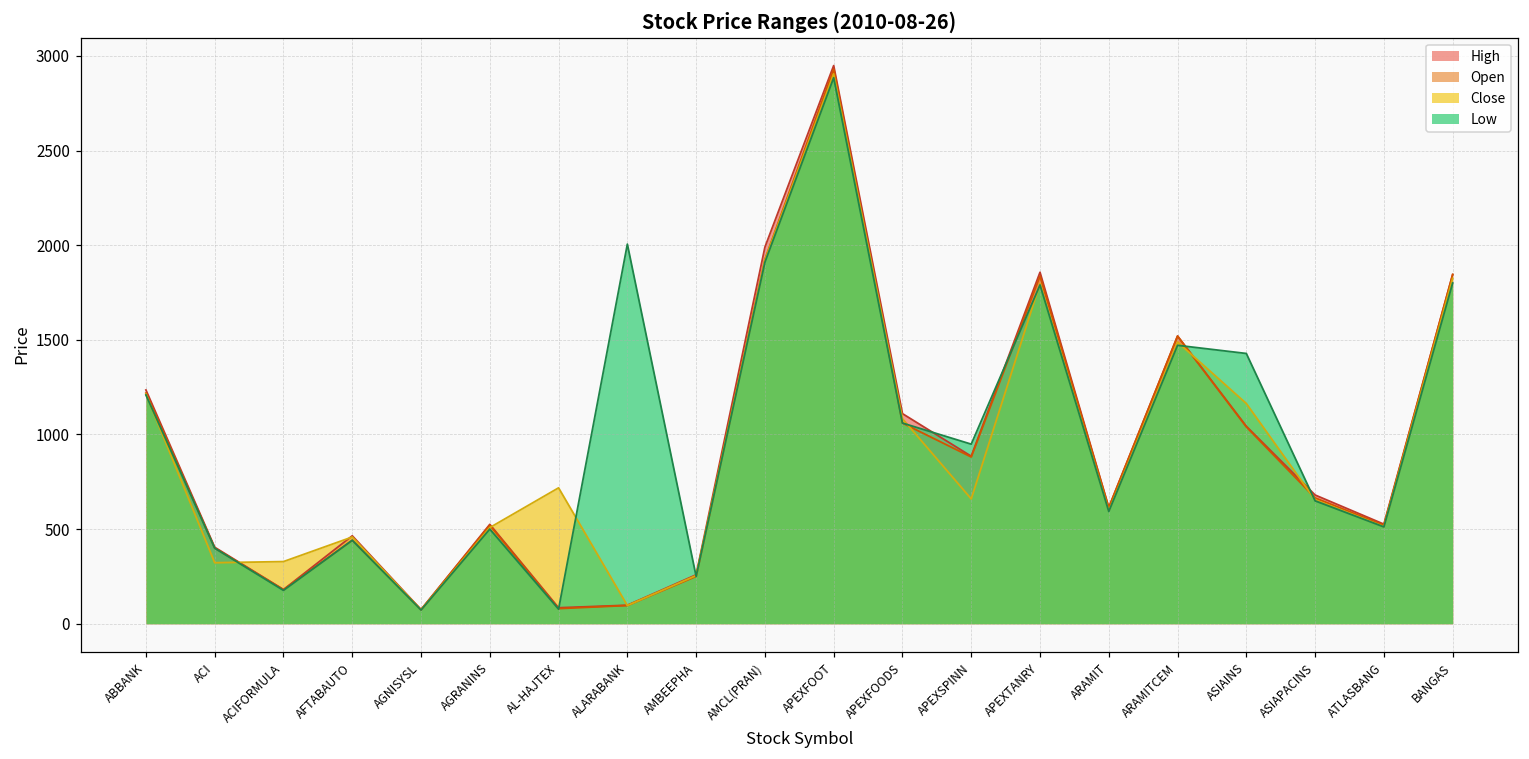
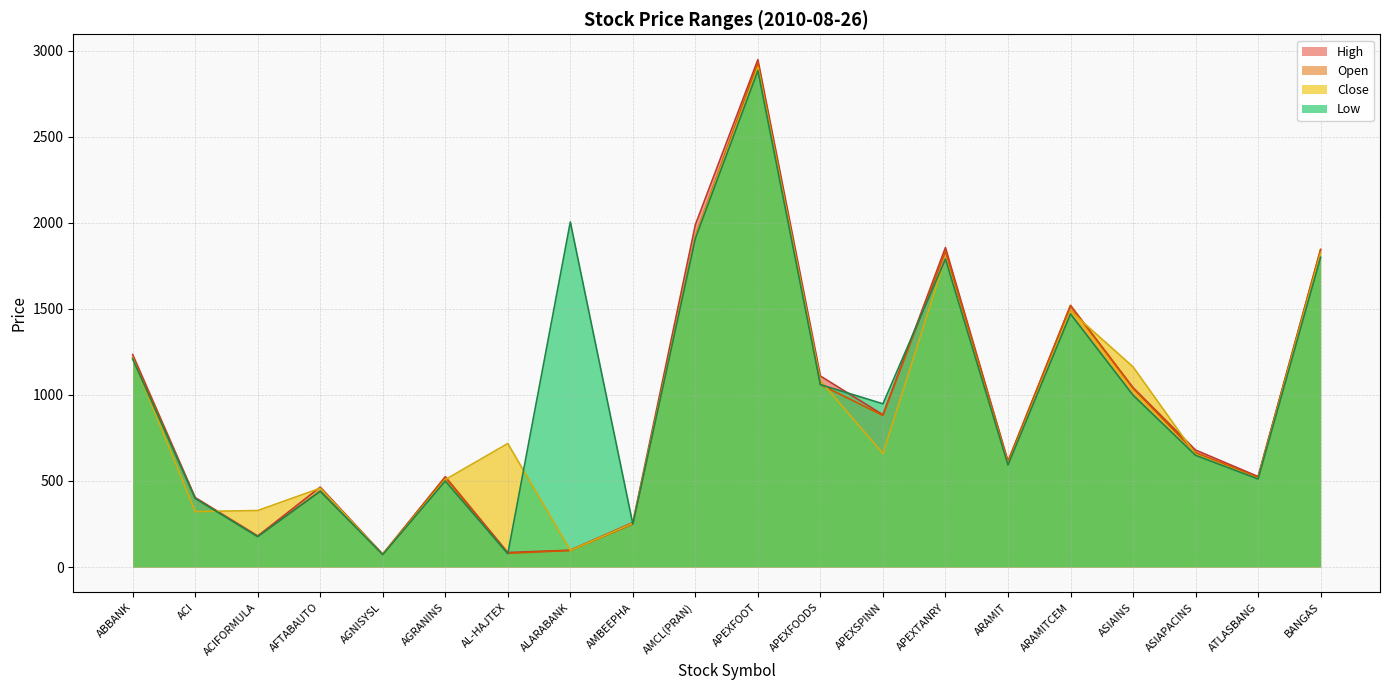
Low, ASIAINS: 1430 -> 1000
